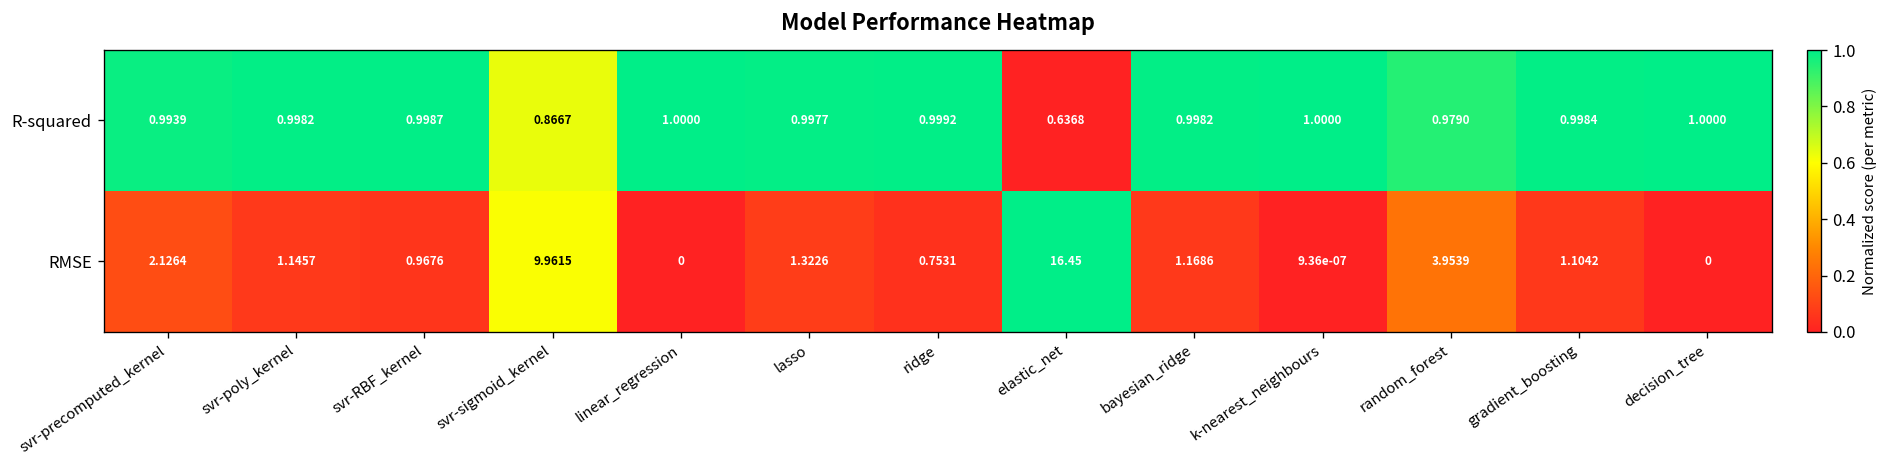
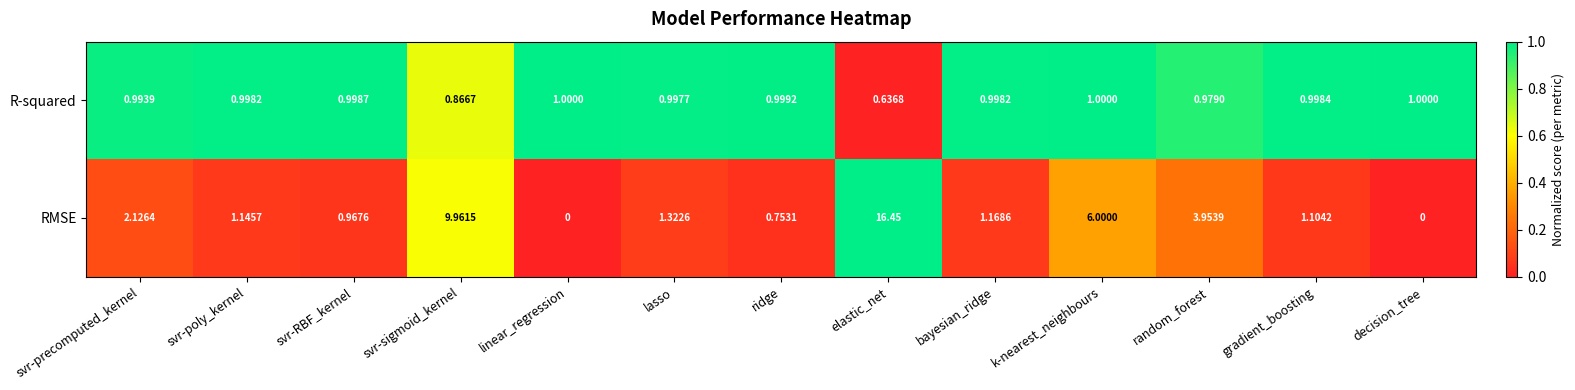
RMSE, k-nearest_neighbours: 9.36e-07 -> 6.0000
